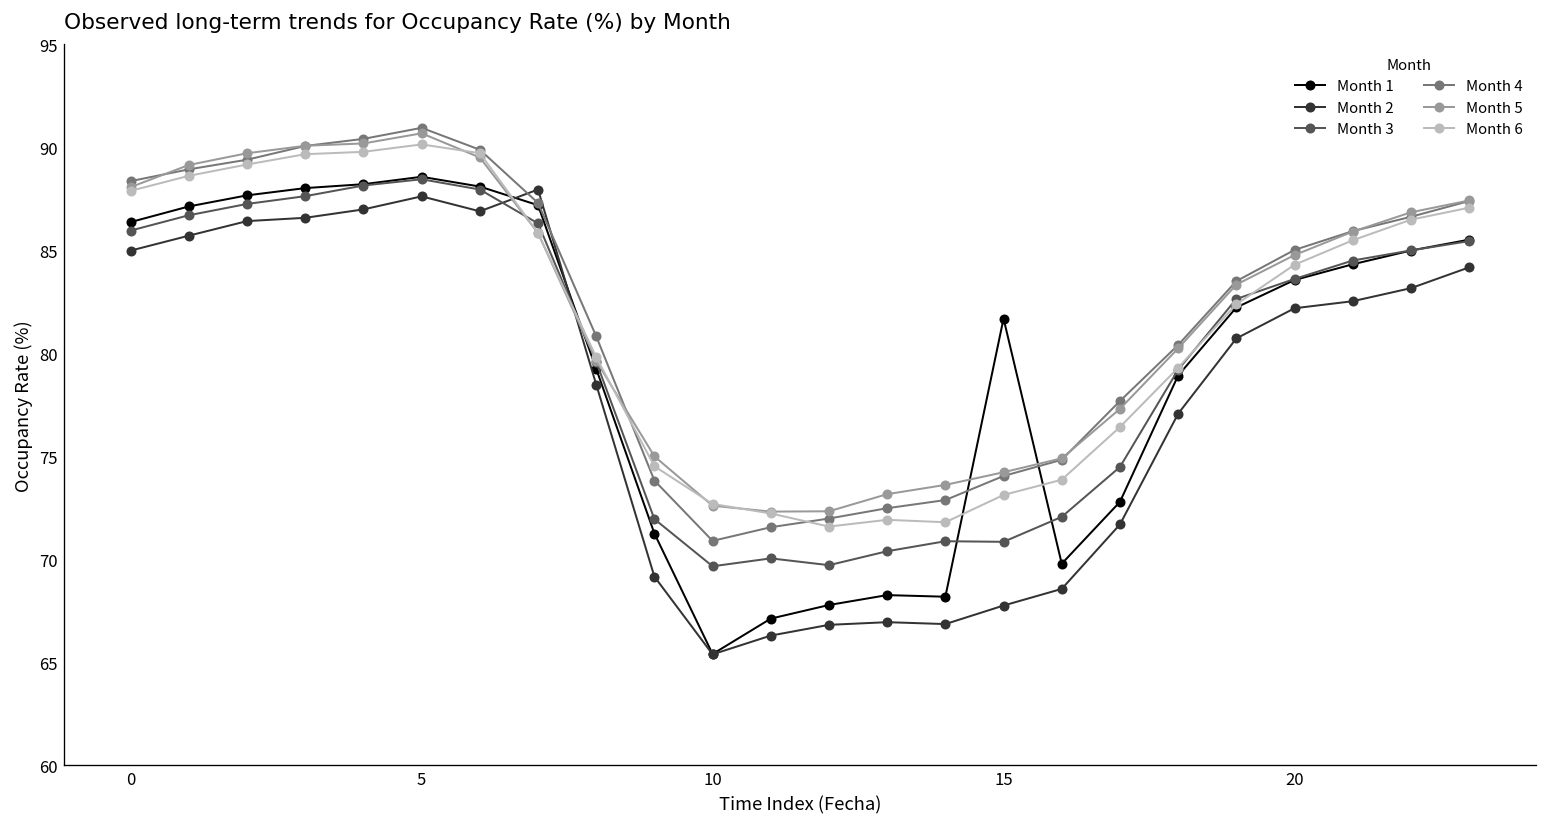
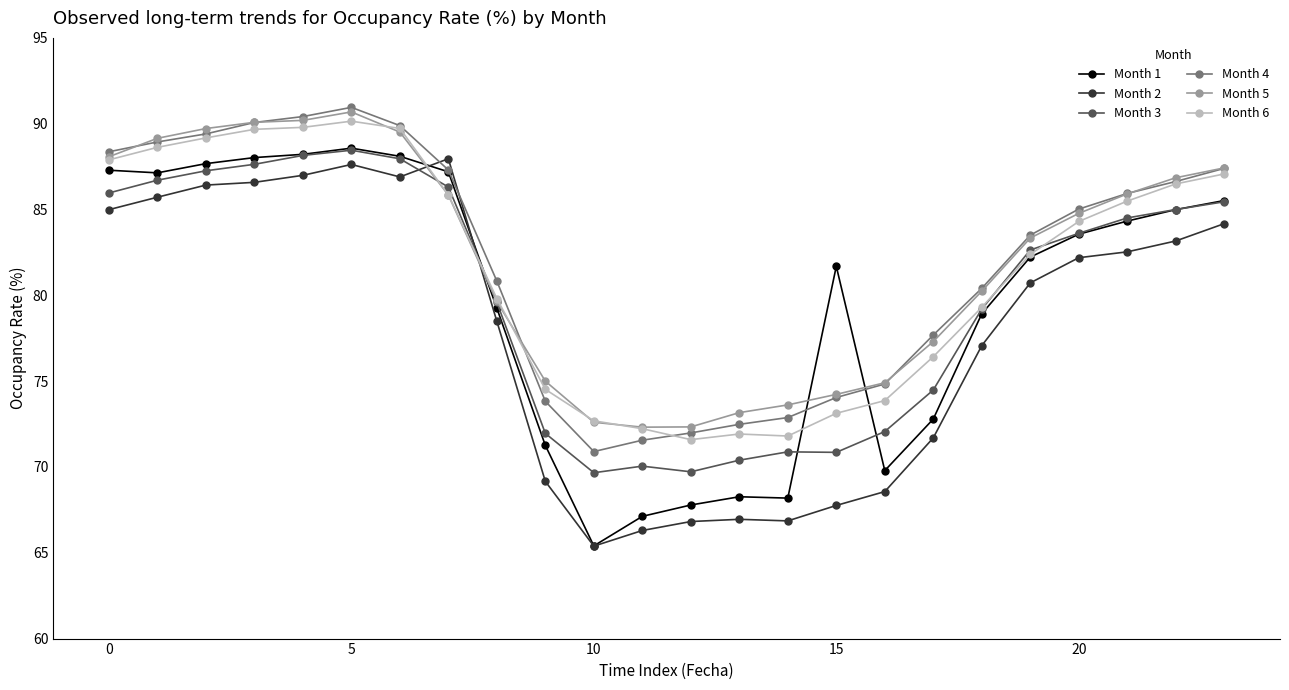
Month 1, 0: 86.4 -> 87.3
